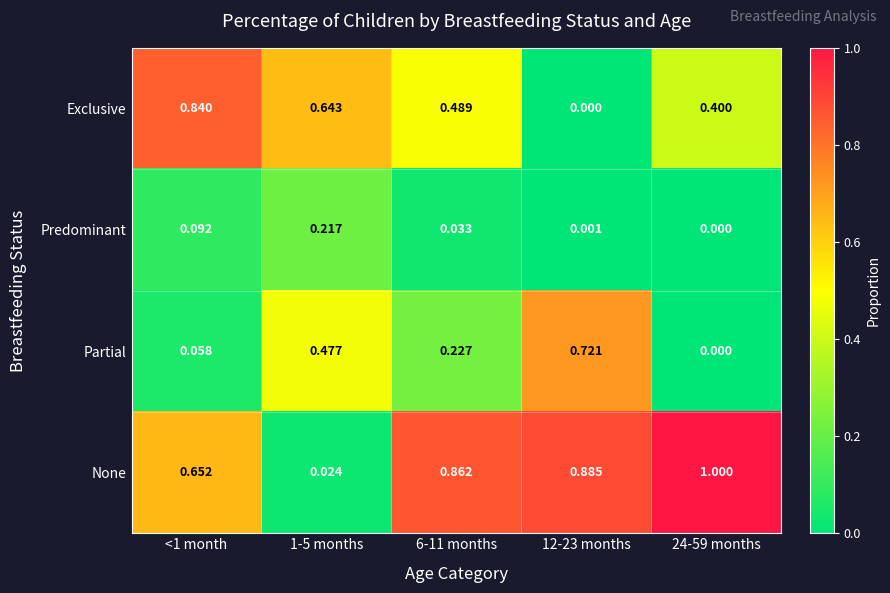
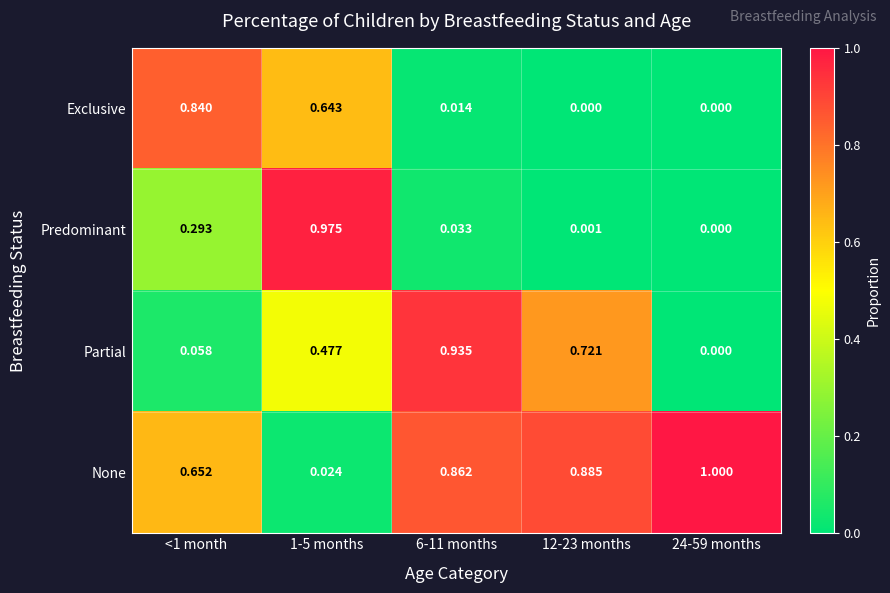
Exclusive, 6-11 months: 0.489 -> 0.014
Exclusive, 24-59 months: 0.400 -> 0.000
Predominant, <1 month: 0.092 -> 0.293
Predominant, 1-5 months: 0.217 -> 0.975
Partial, 6-11 months: 0.227 -> 0.935
